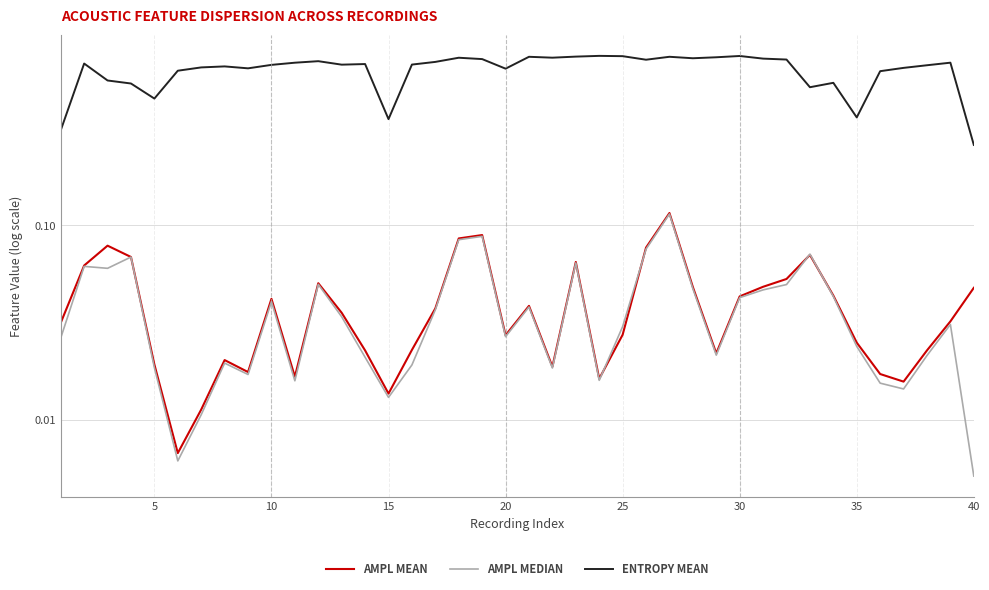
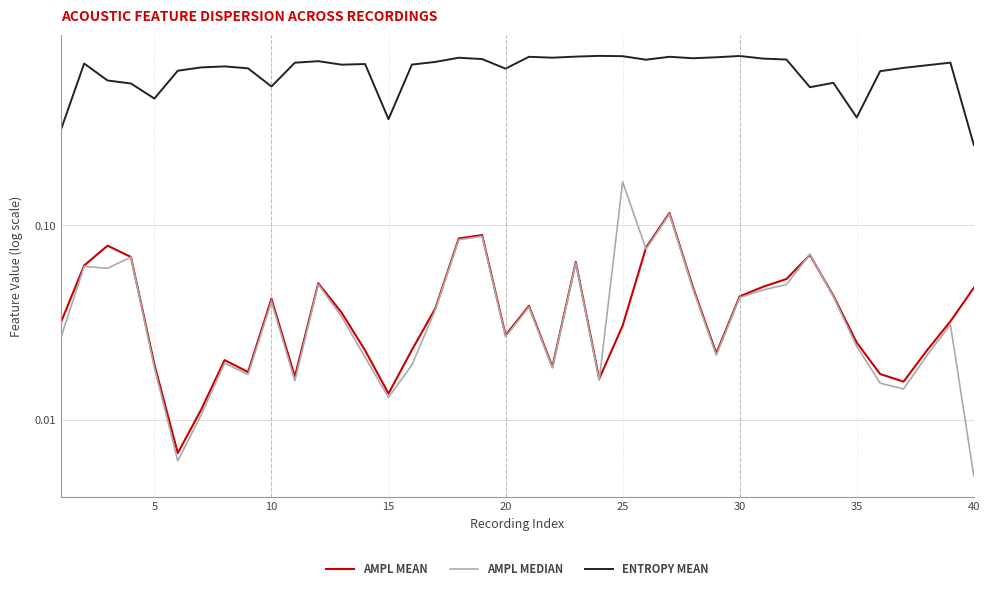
ENTROPY MEAN, 10: 0.67 -> 0.52
AMPL MEAN, 25: 0.027 -> 0.031
AMPL MEDIAN, 25: 0.030 -> 0.17
